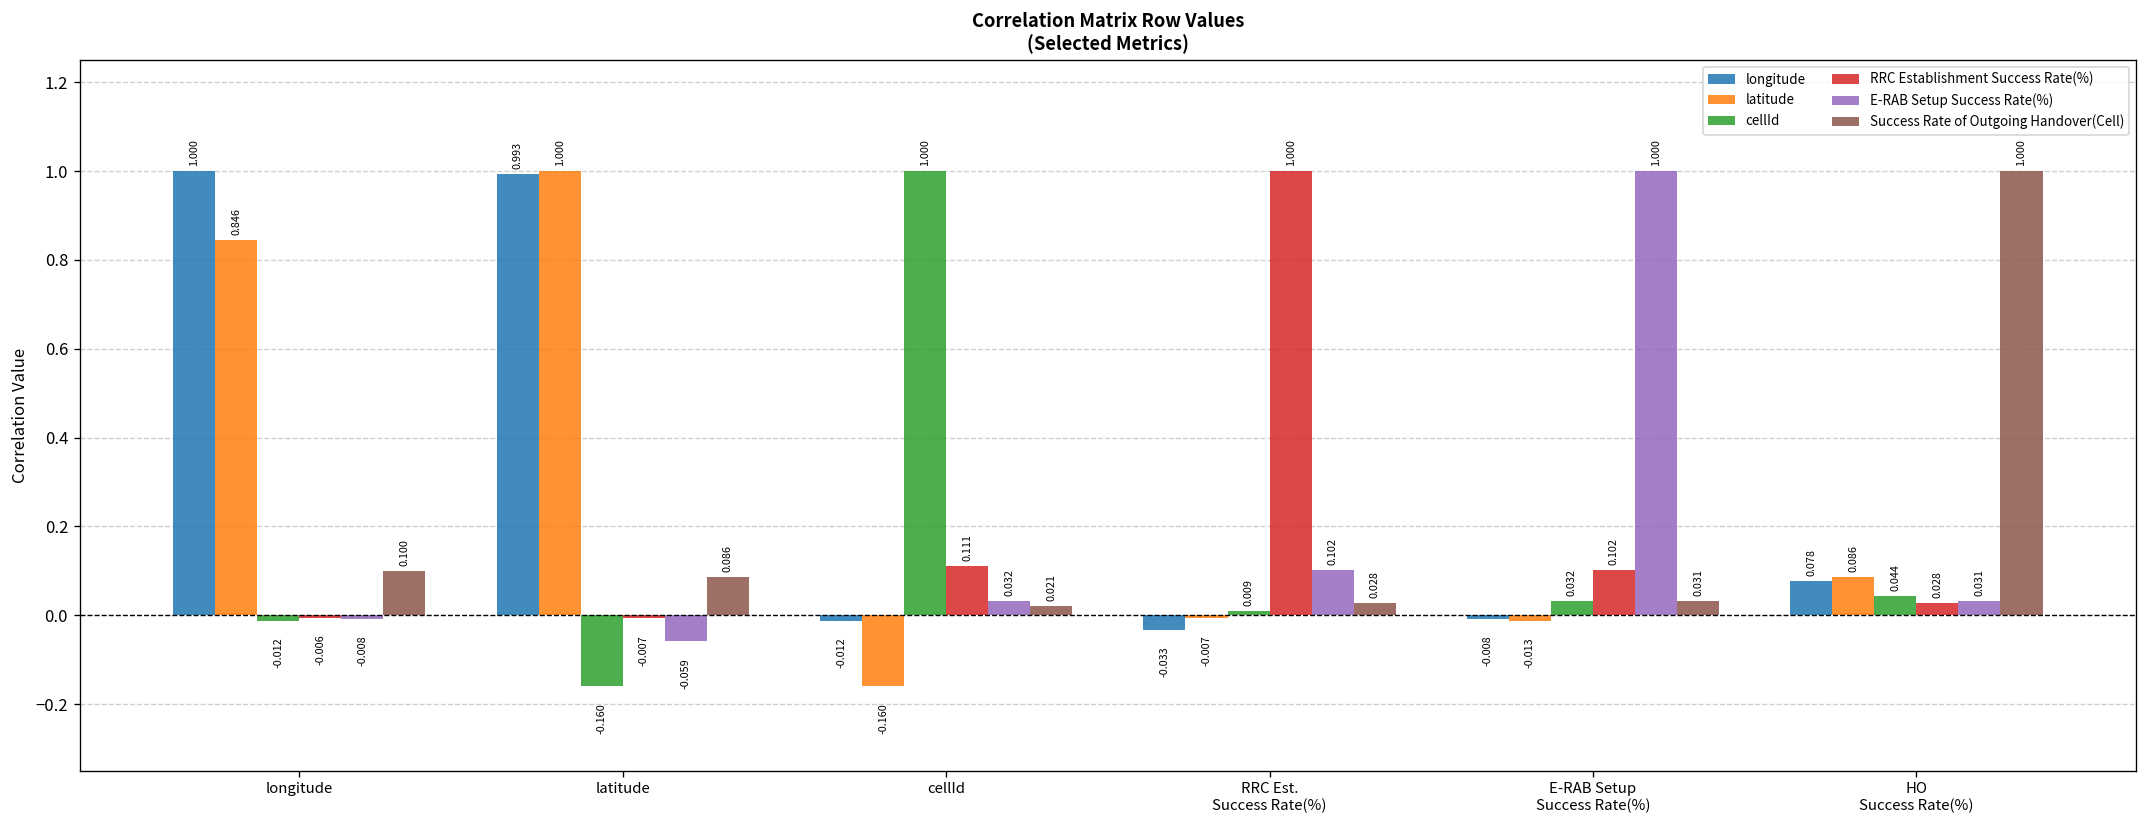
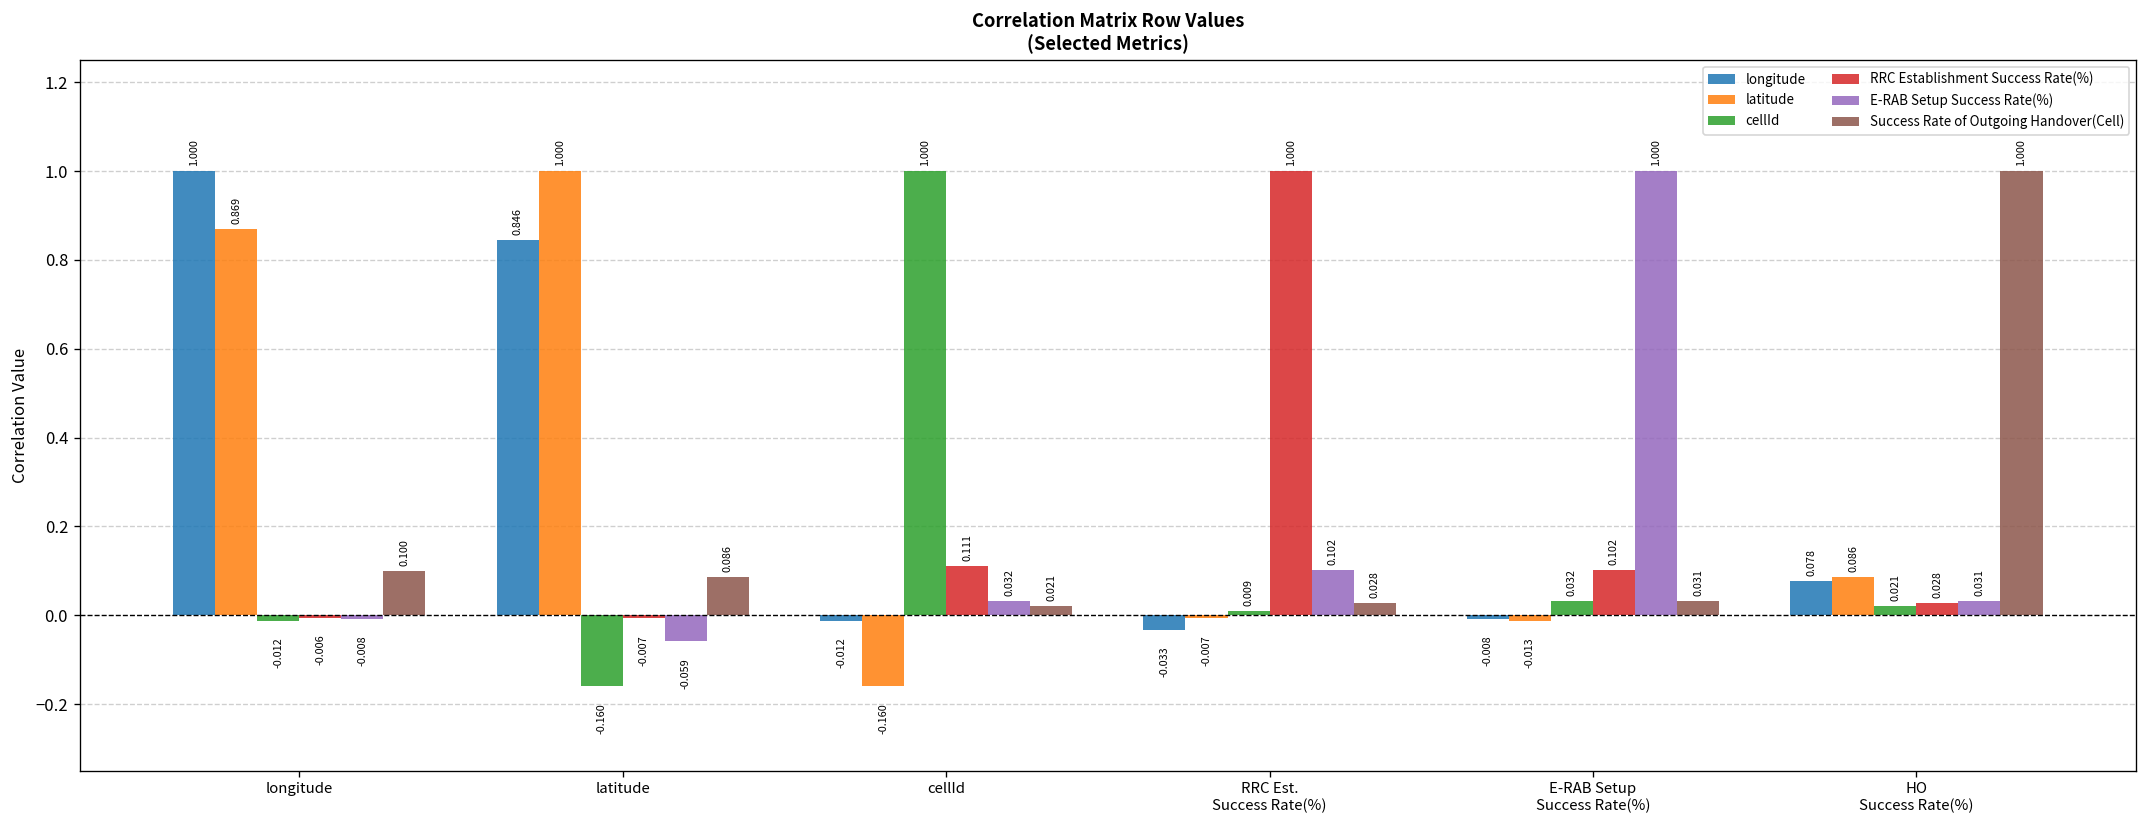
latitude, longitude: 0.846 -> 0.869
longitude, latitude: 0.993 -> 0.846
cellId, HO Success Rate(%): 0.044 -> 0.021
